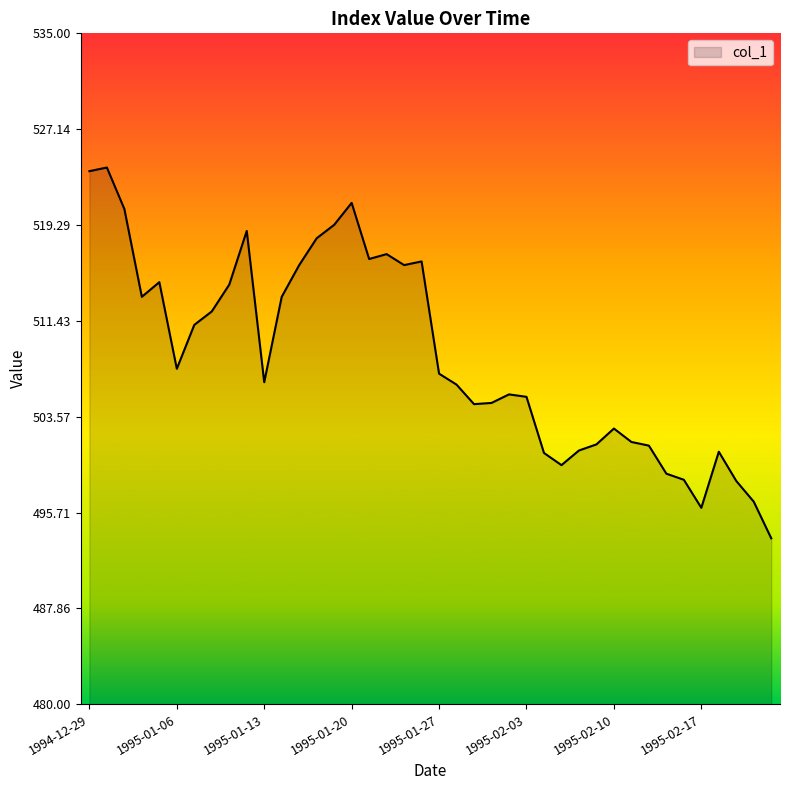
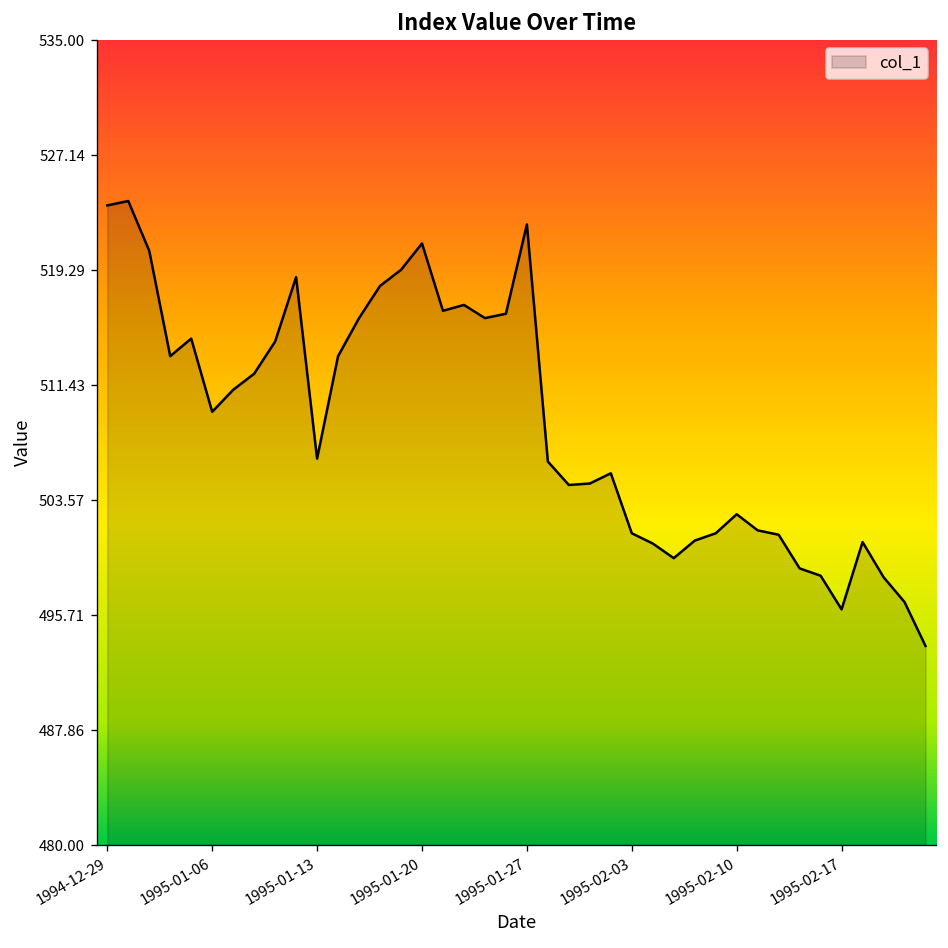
1995-01-06: 507.5 -> 509.6
1995-01-27: 507.1 -> 522.4
1995-02-03: 505.2 -> 501.3
